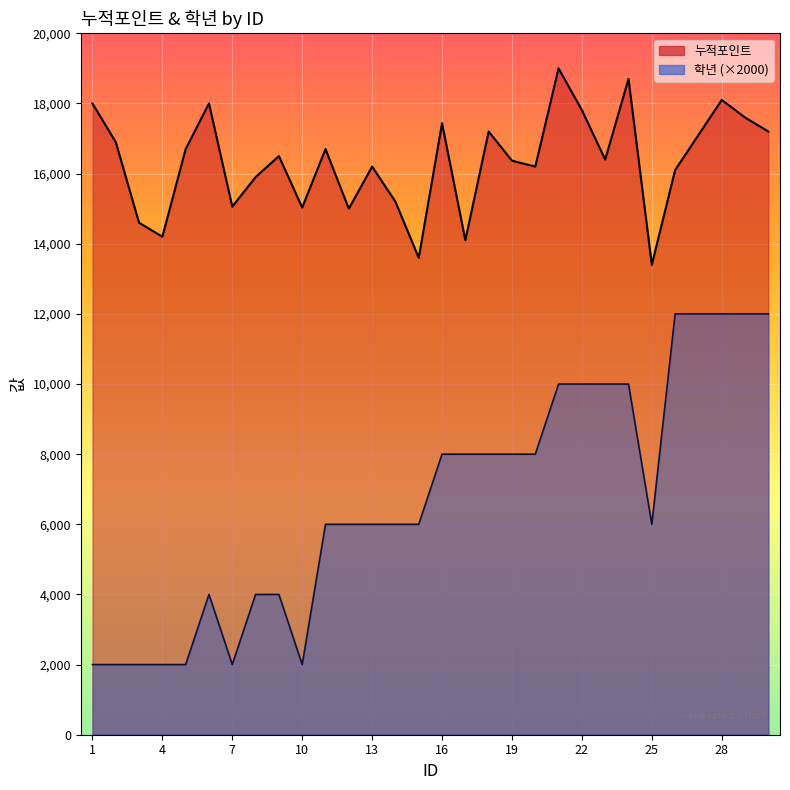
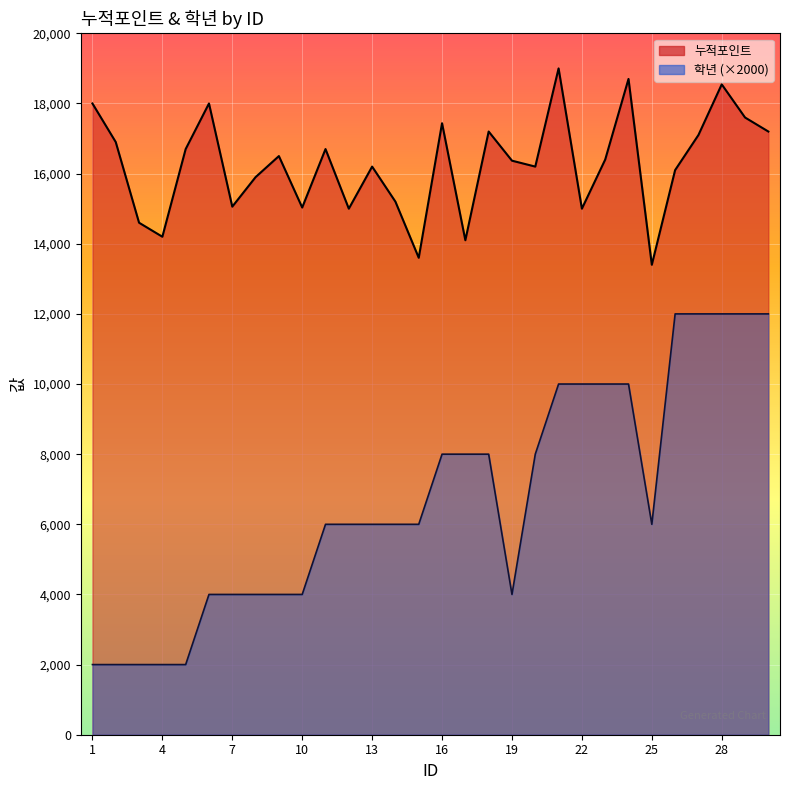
학년 (×2000), 7: 2,000 -> 4,000
학년 (×2000), 10: 2,000 -> 4,000
학년 (×2000), 19: 8,000 -> 4,000
누적포인트, 22: 17,800 -> 15,000
누적포인트, 28: 18,100 -> 18,500
